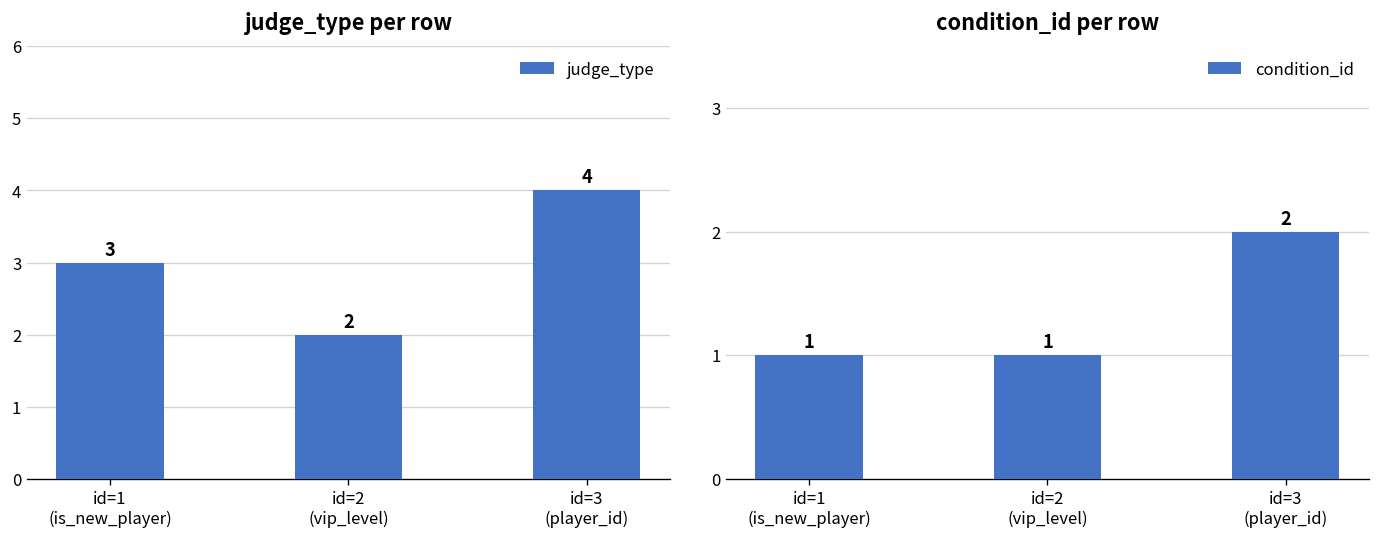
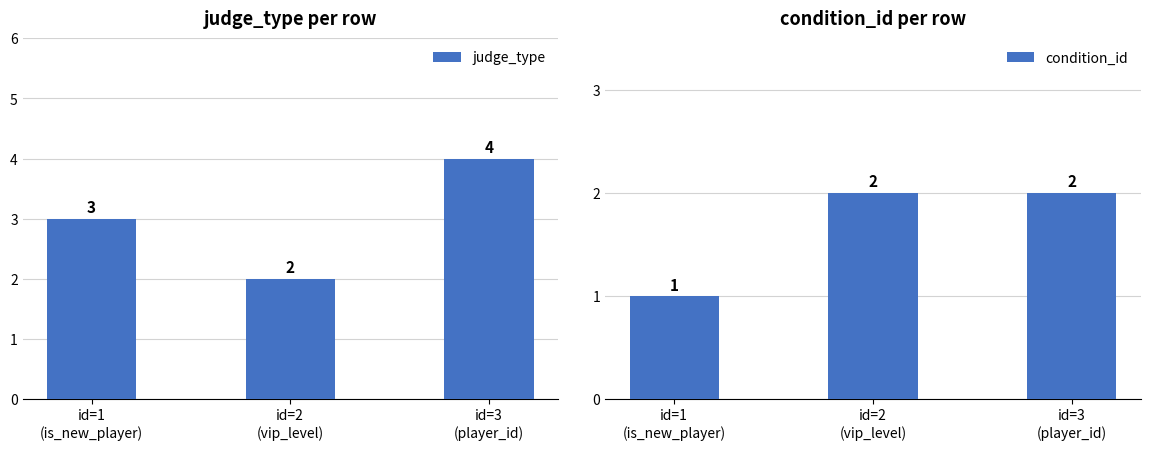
condition_id per row, id=2 (vip_level): 1 -> 2
